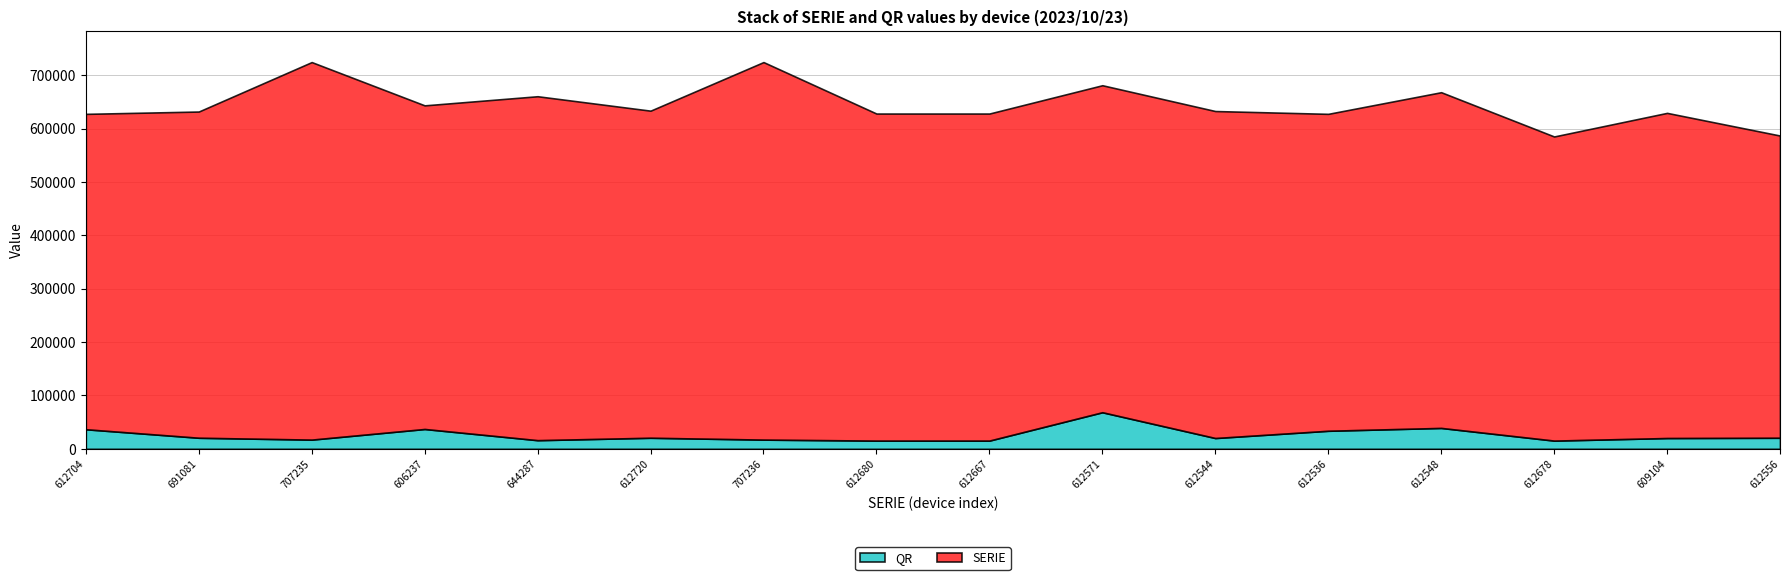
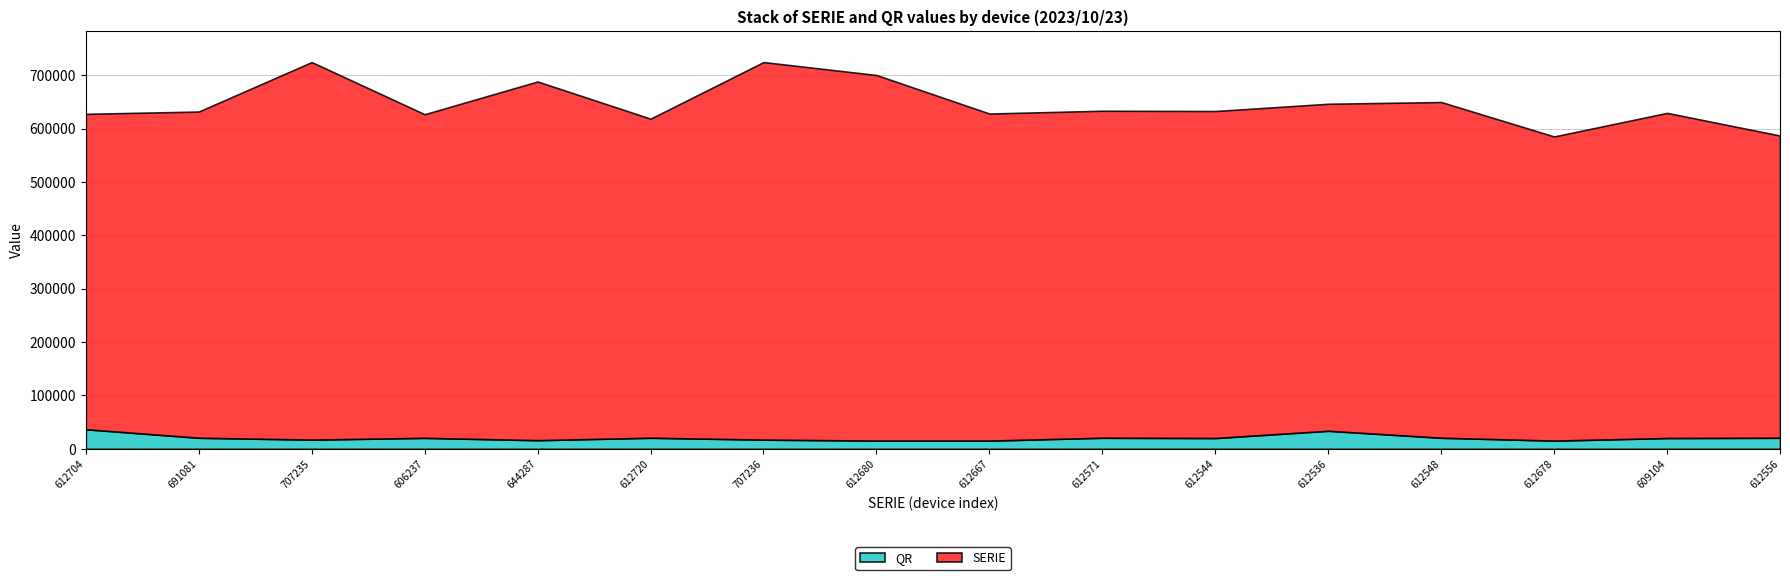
QR, 606237: 40000 -> 20000
SERIE, 644287: 640000 -> 670000
SERIE, 612720: 610000 -> 600000
SERIE, 612680: 610000 -> 680000
QR, 612571: 70000 -> 20000
SERIE, 612536: 590000 -> 610000
QR, 612548: 40000 -> 20000
